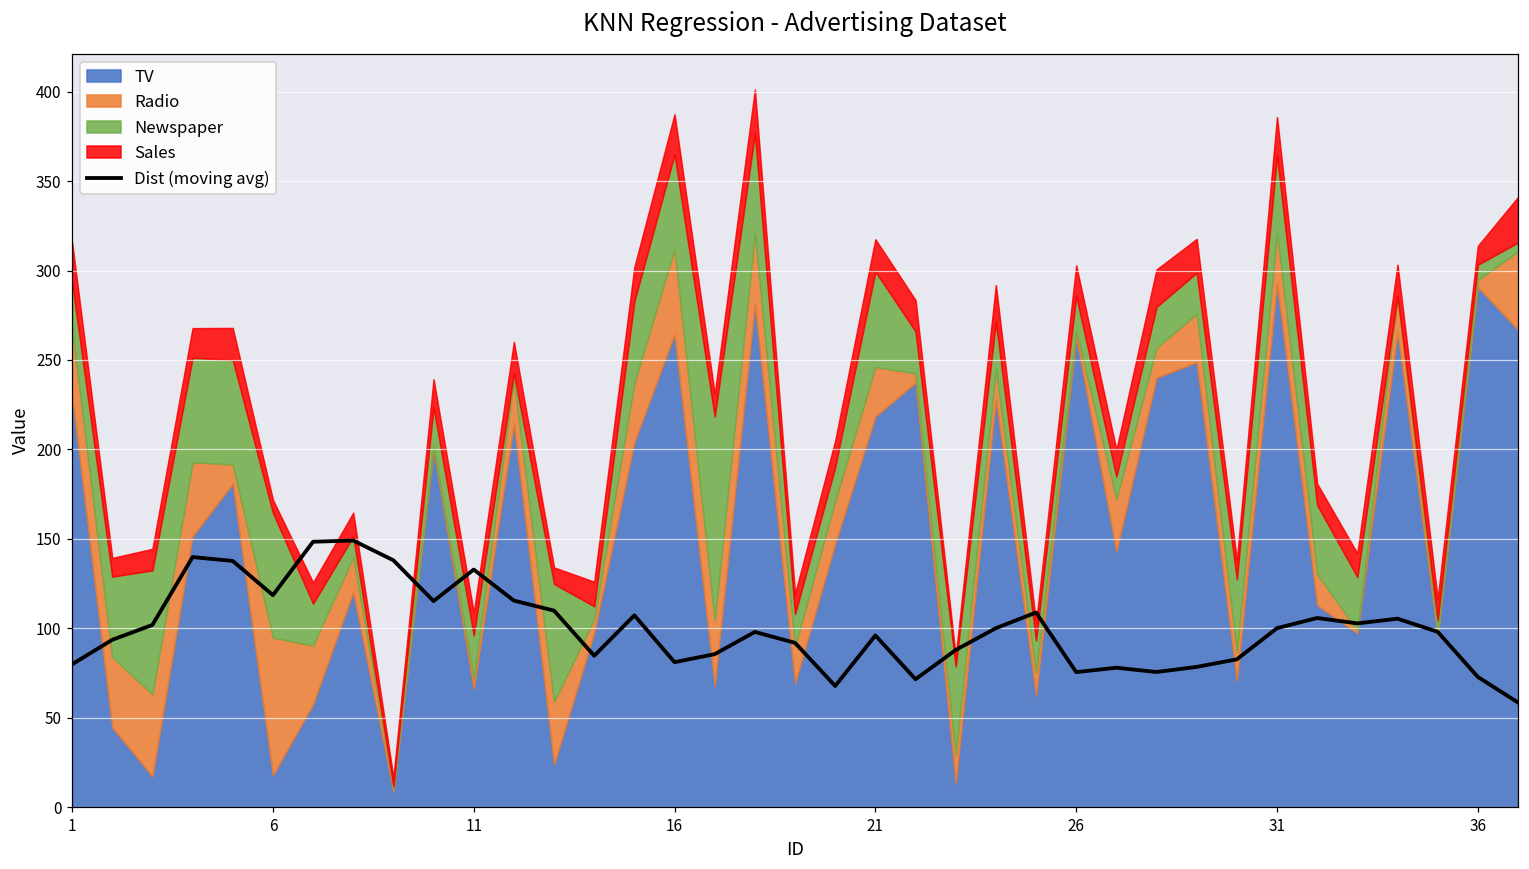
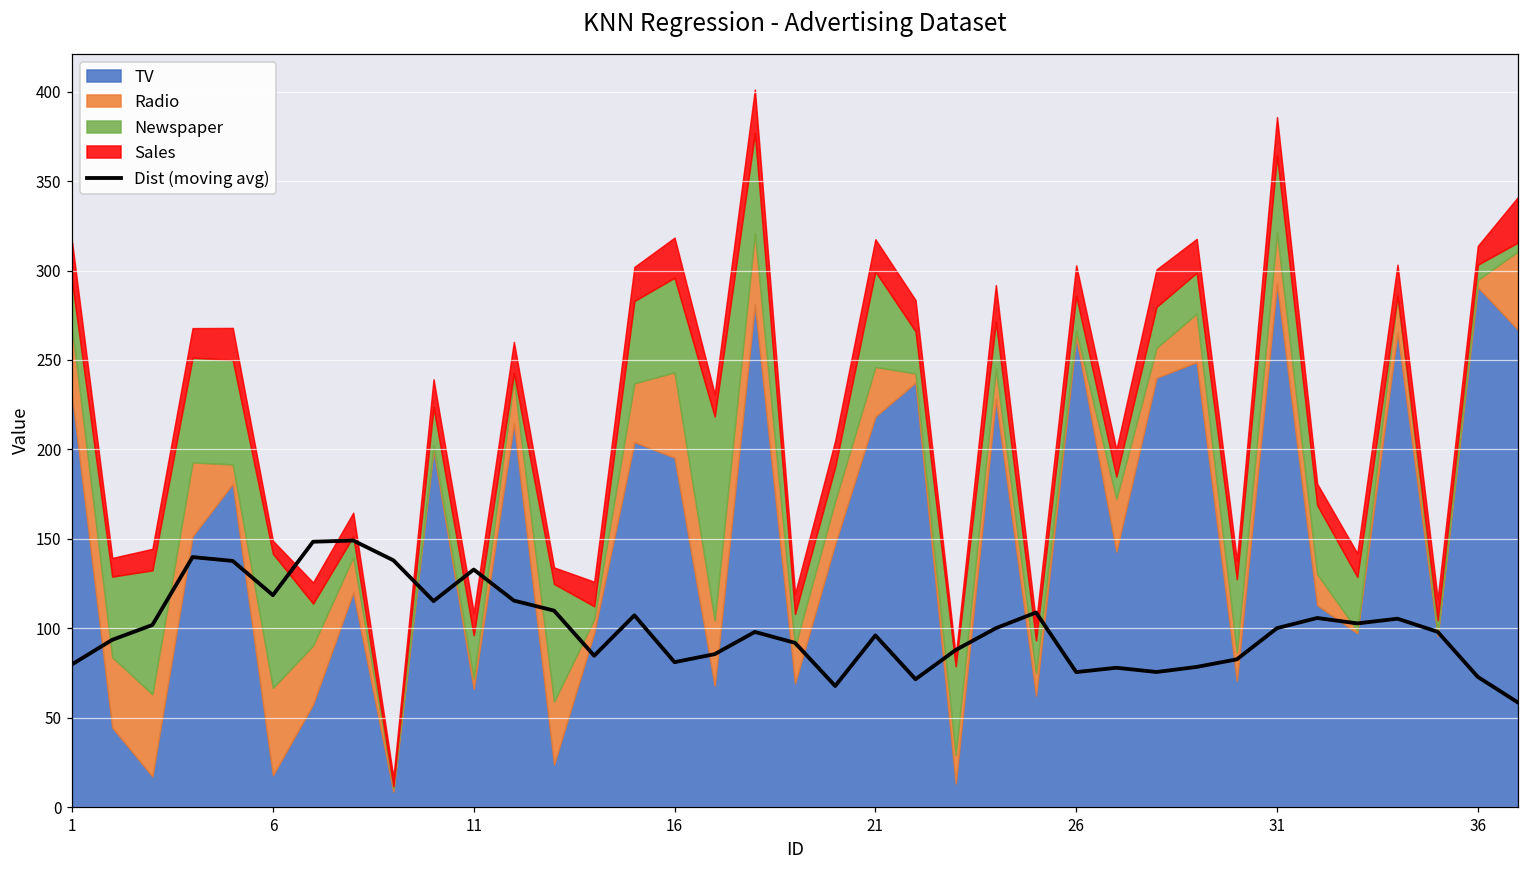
Radio, 6: 77 -> 49
Newspaper, 6: 70 -> 75
TV, 16: 264 -> 195
